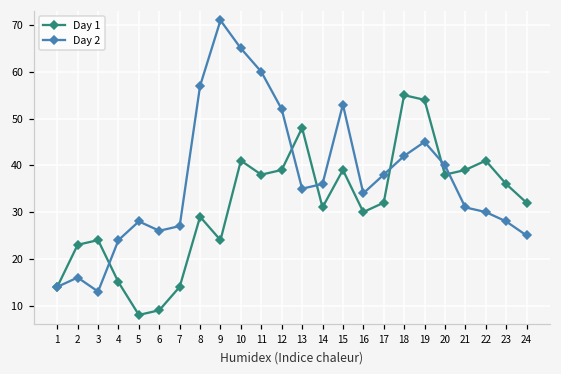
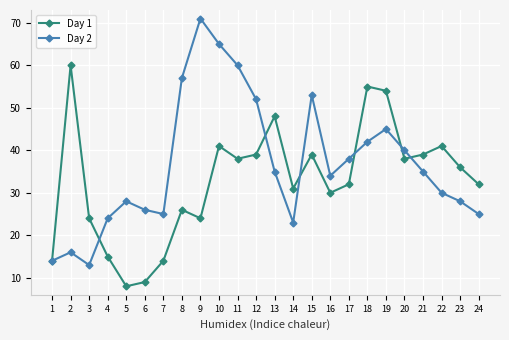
Day 1, 2: 23 -> 60
Day 2, 7: 27 -> 25
Day 1, 8: 29 -> 26
Day 2, 14: 36 -> 23
Day 2, 21: 31 -> 35
